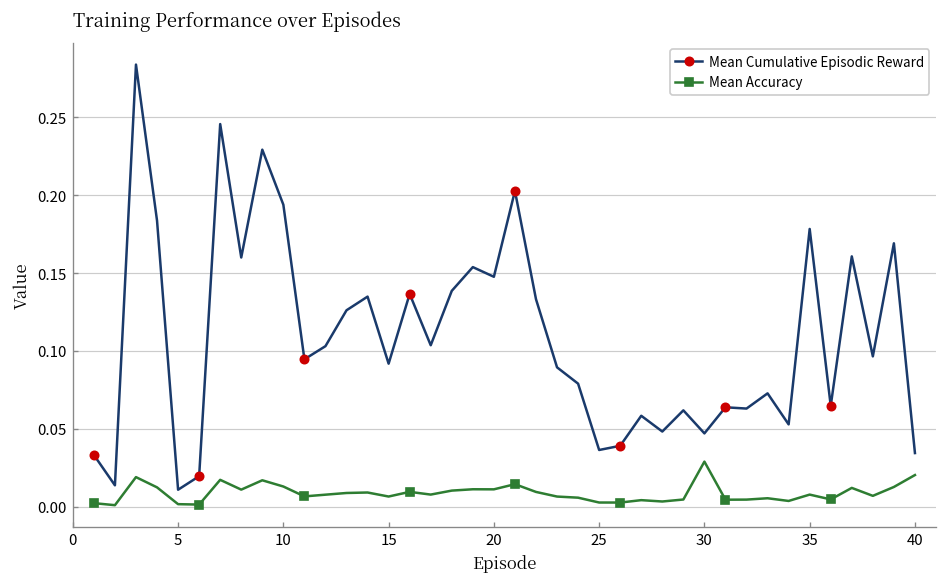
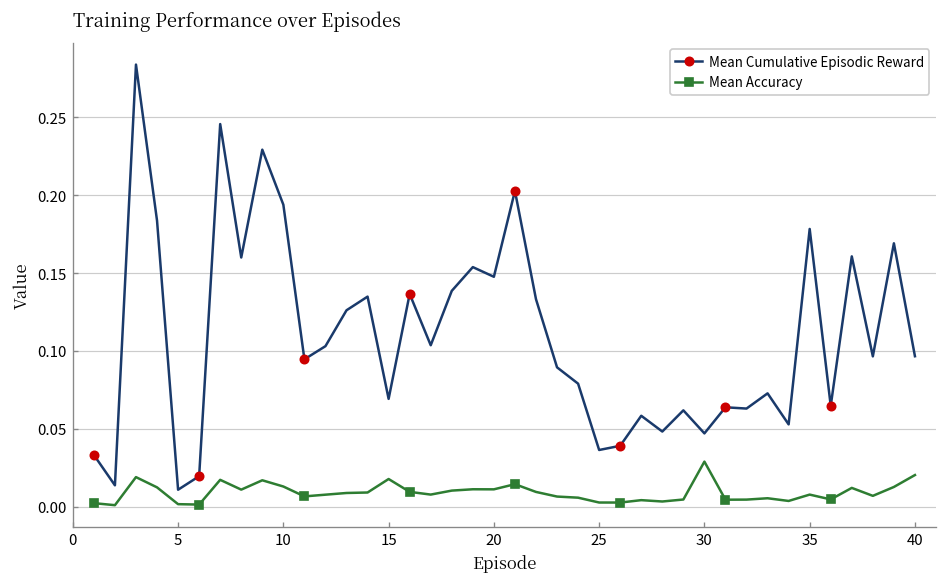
Mean Cumulative Episodic Reward, 15: 0.092 -> 0.069
Mean Accuracy, 15: 0.006 -> 0.018
Mean Cumulative Episodic Reward, 40: 0.034 -> 0.097
